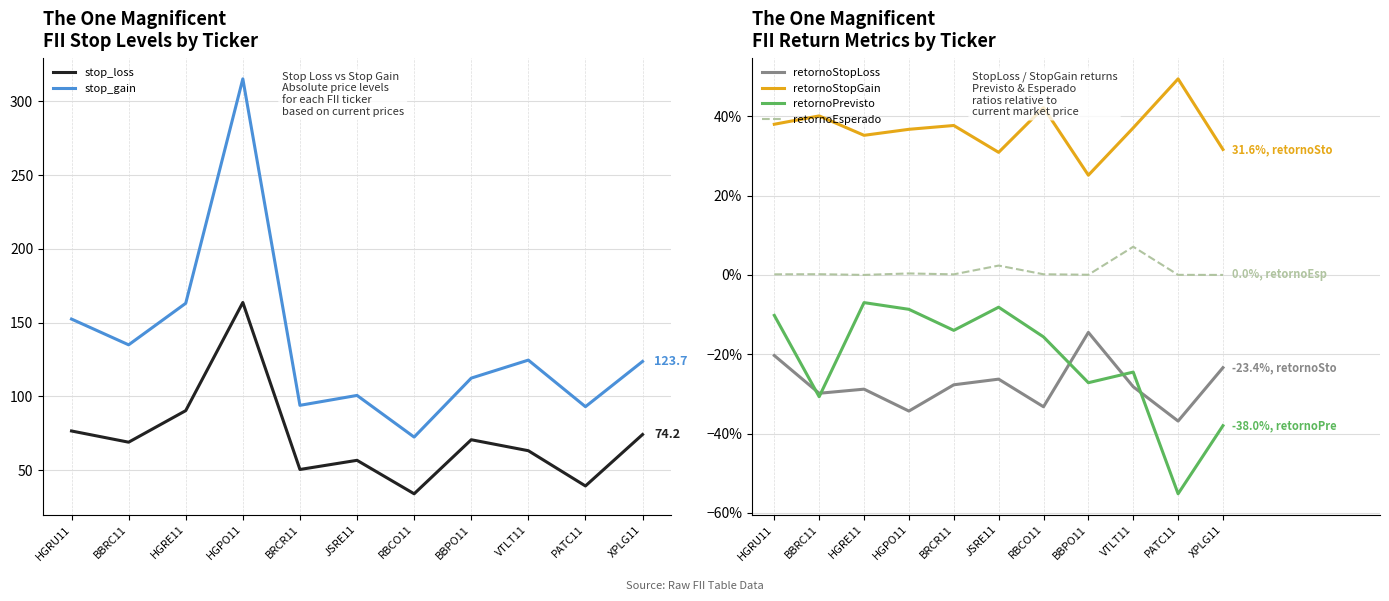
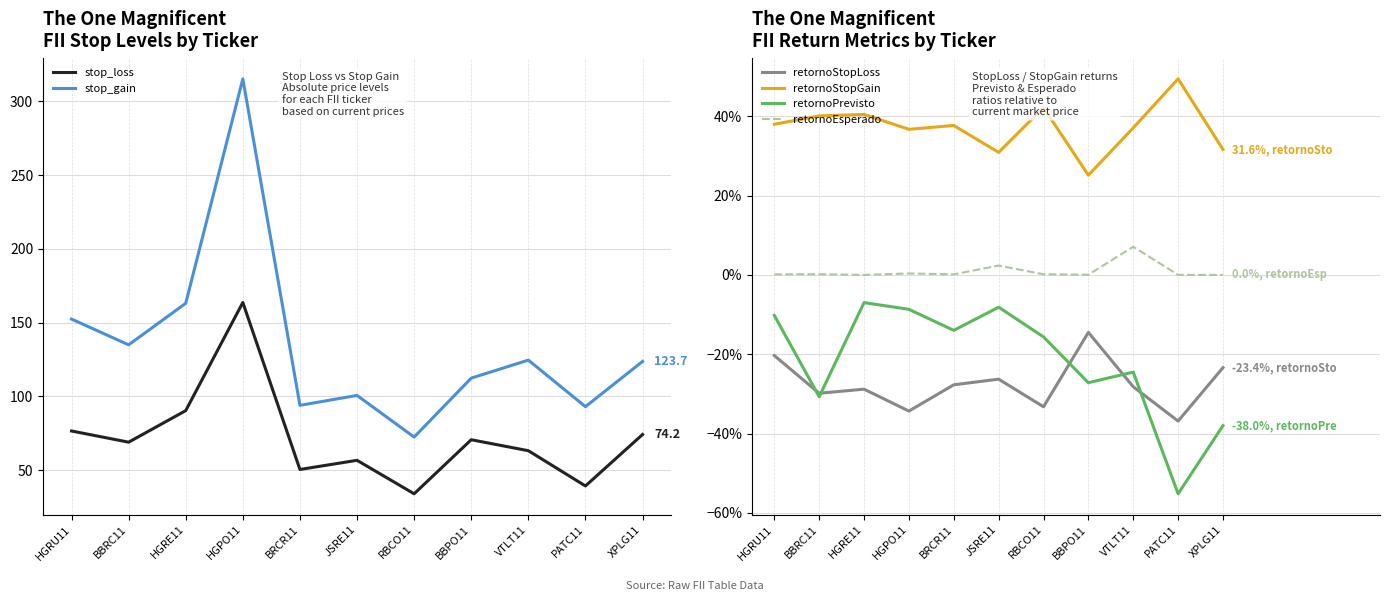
The One Magnificent FII Return Metrics by Ticker, retornoStopGain, HGRE11: 35% -> 40%
